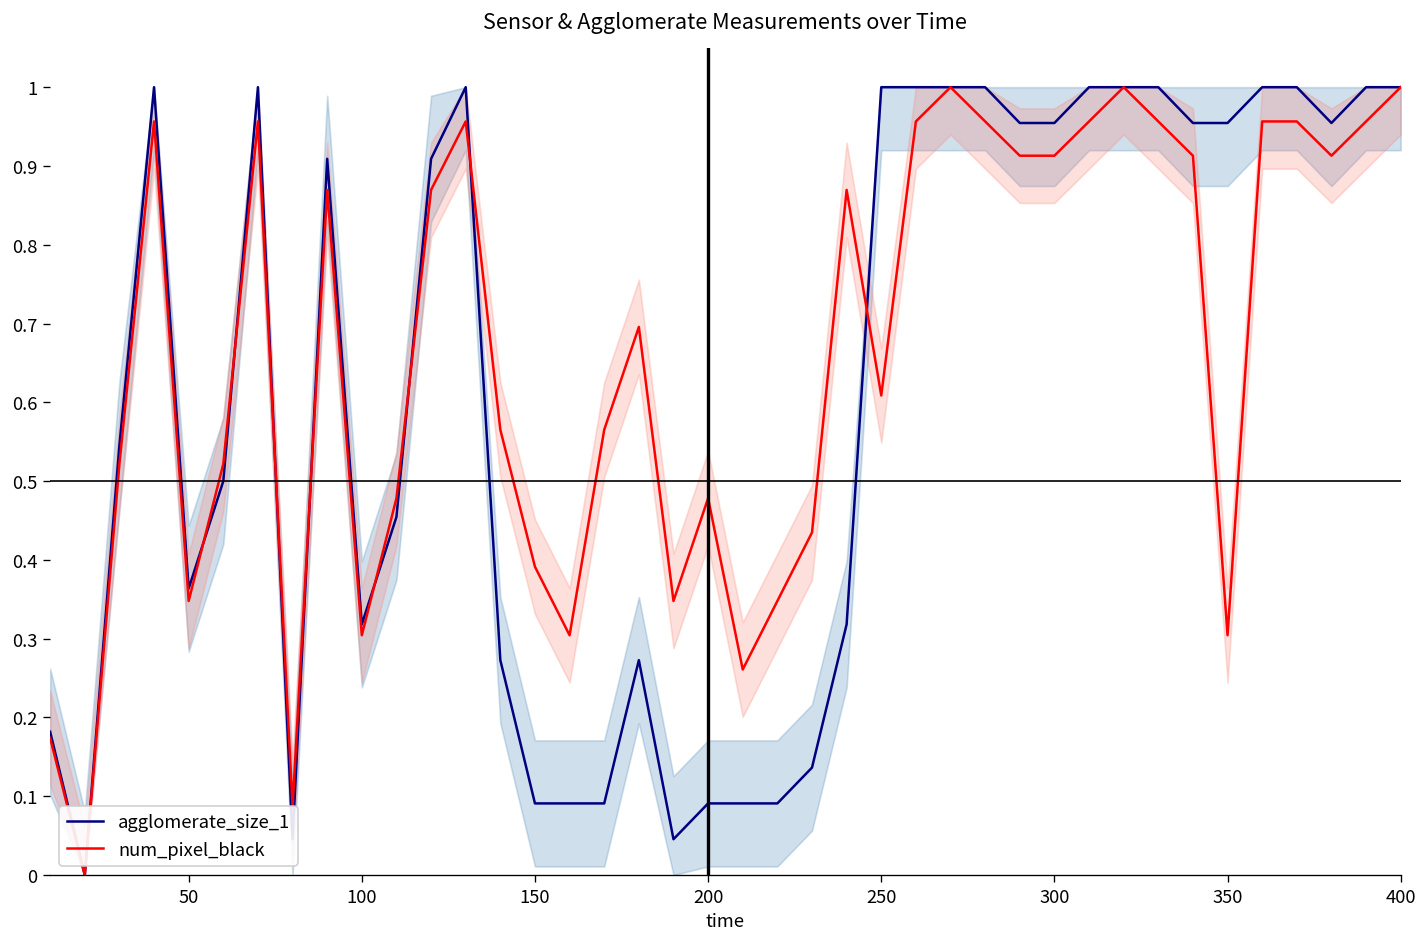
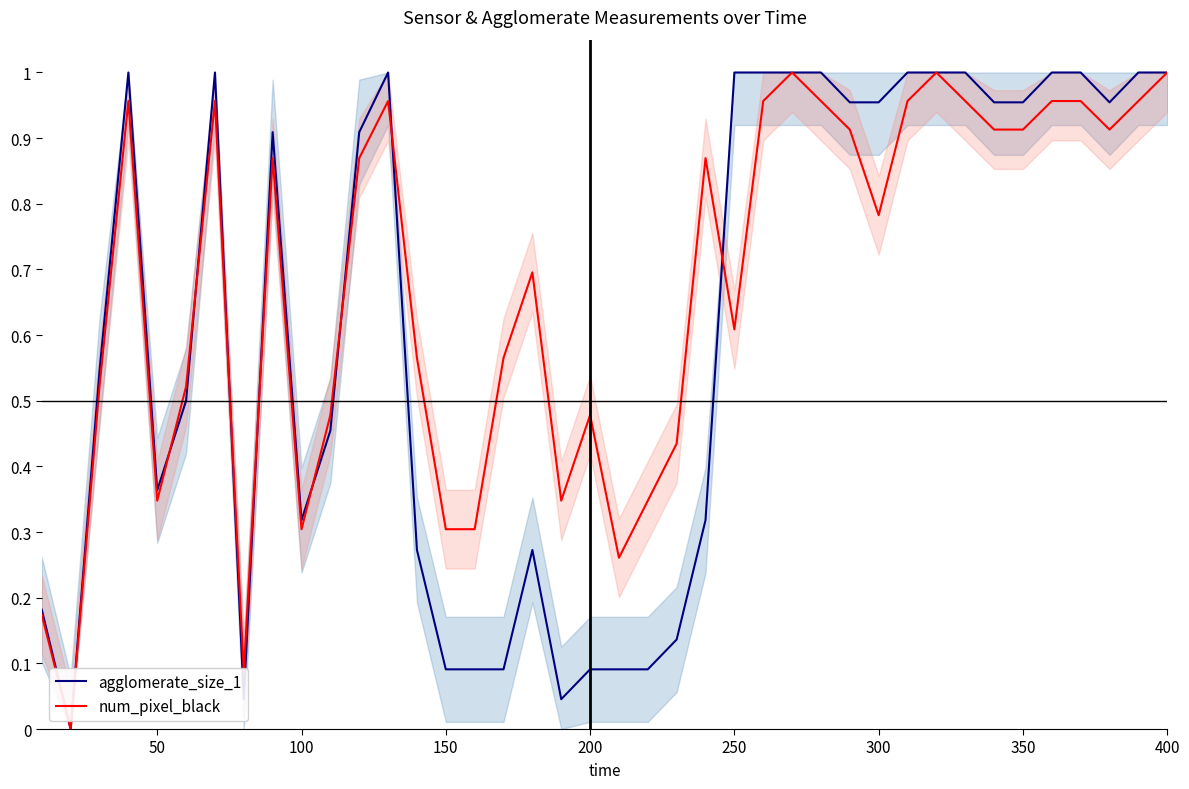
num_pixel_black, 150: 0.39 -> 0.30
num_pixel_black, 300: 0.91 -> 0.78
num_pixel_black, 350: 0.30 -> 0.91
